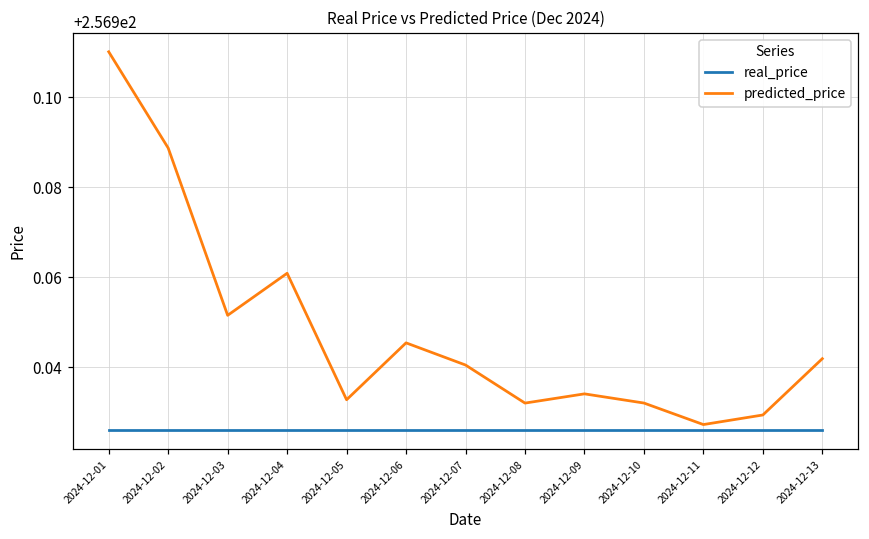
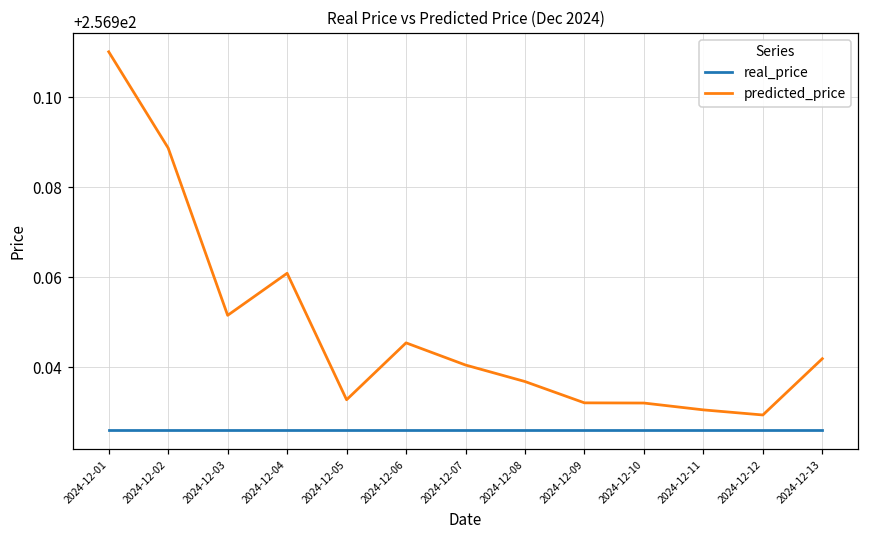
predicted_price, 2024-12-08: 256.932 -> 256.937
predicted_price, 2024-12-09: 256.934 -> 256.932
predicted_price, 2024-12-11: 256.927 -> 256.930
